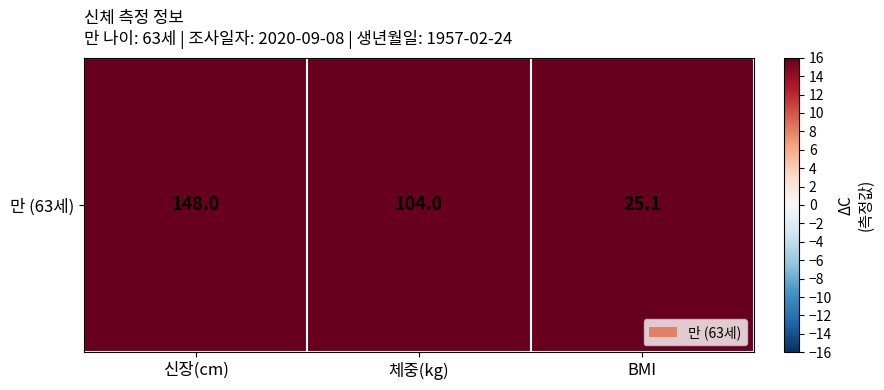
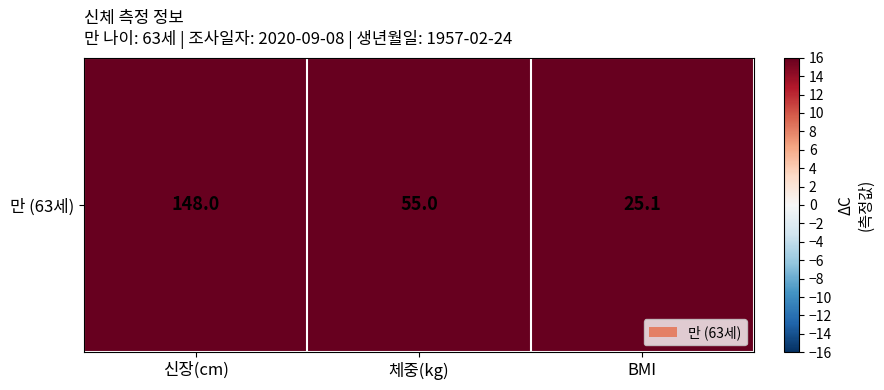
만 (63세), 체중(kg): 104.0 -> 55.0
